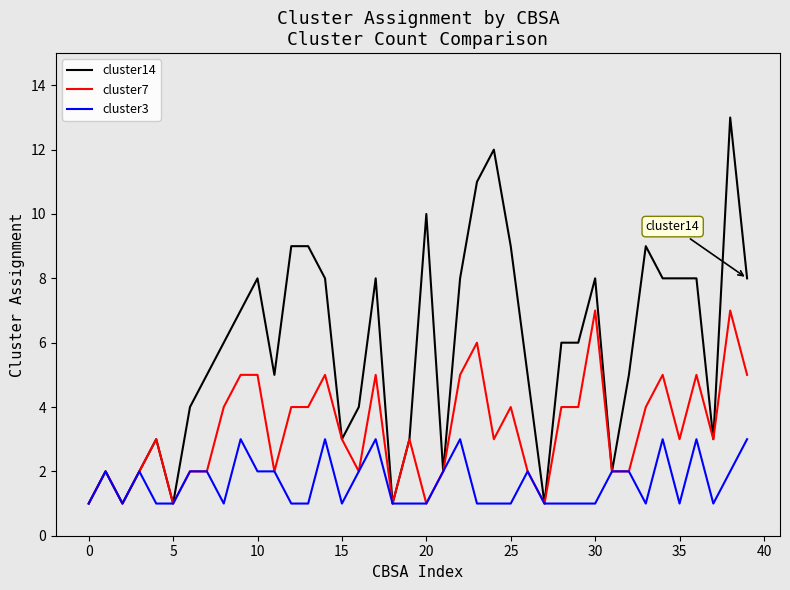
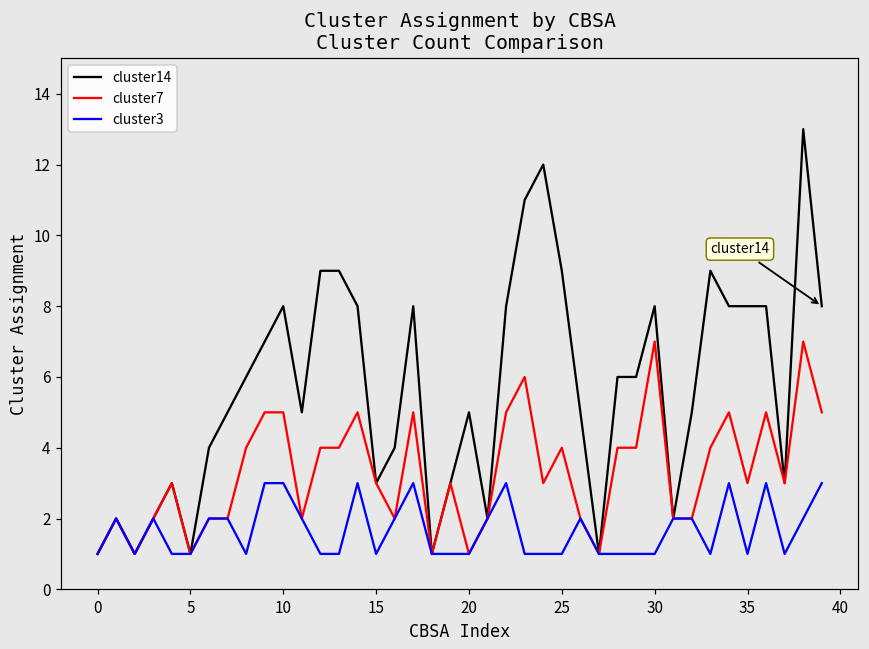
cluster3, 10: 2 -> 3
cluster14, 20: 10 -> 5
